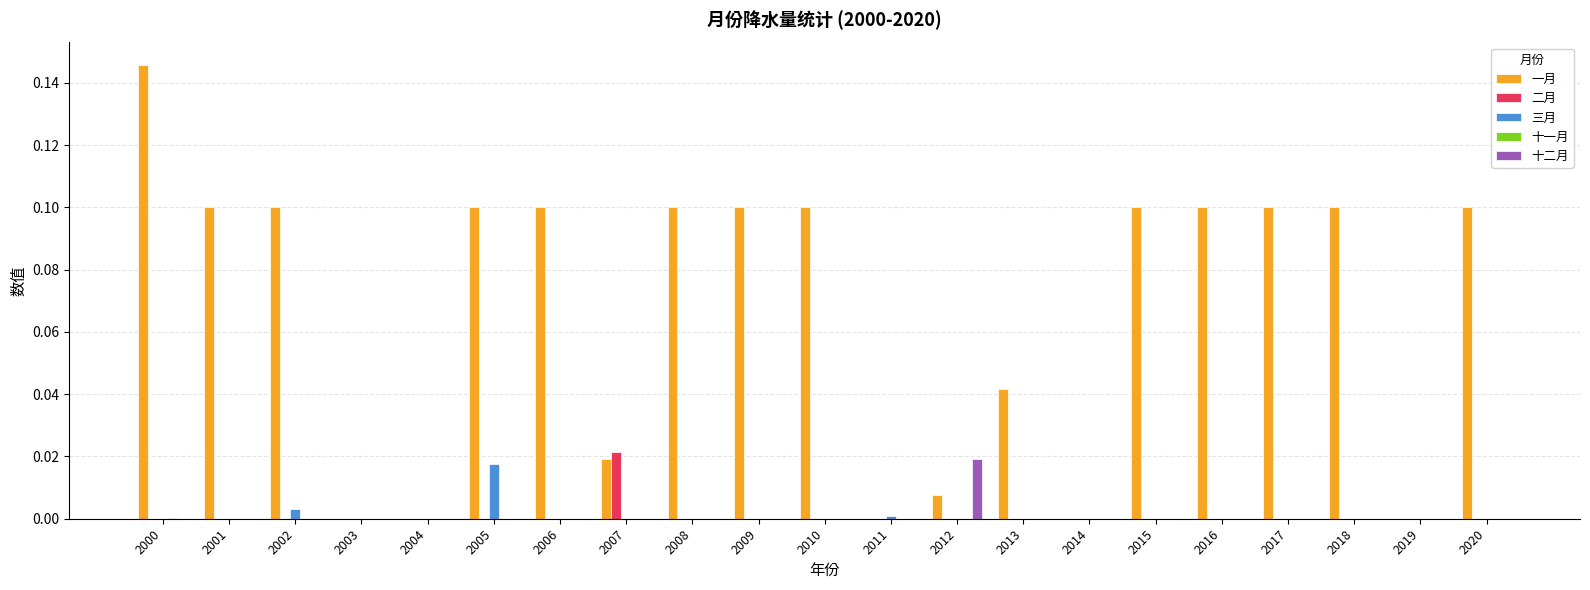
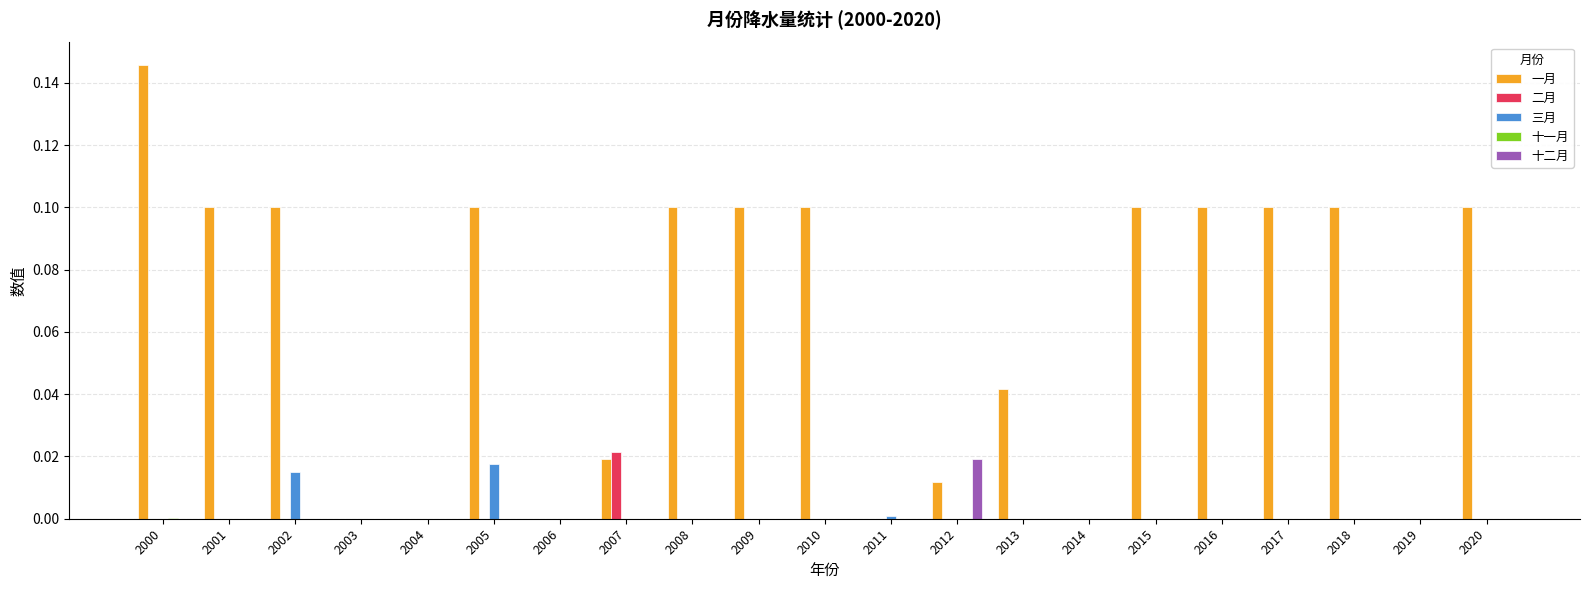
三月, 2002: 0.003 -> 0.015
一月, 2006: 0.1 -> 0.0
一月, 2012: 0.008 -> 0.012
